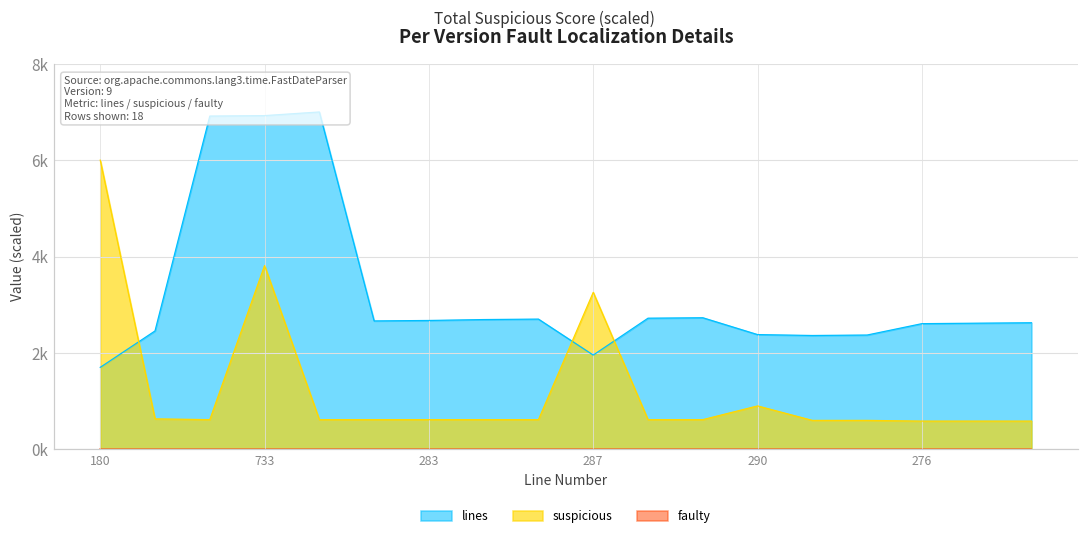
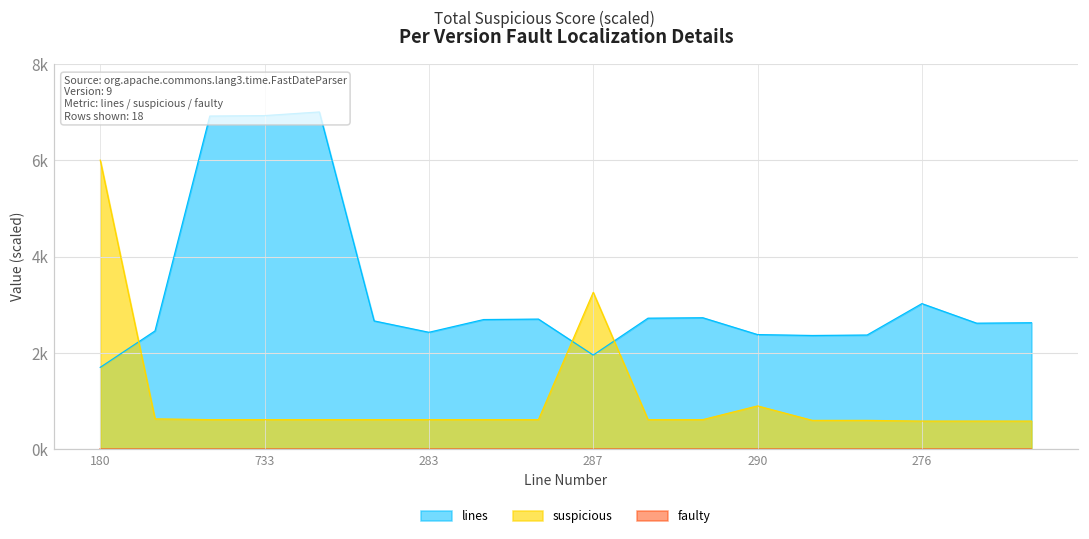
suspicious, 733: 3800 -> 600
lines, 283: 2700 -> 2400
lines, 276: 2600 -> 3000
